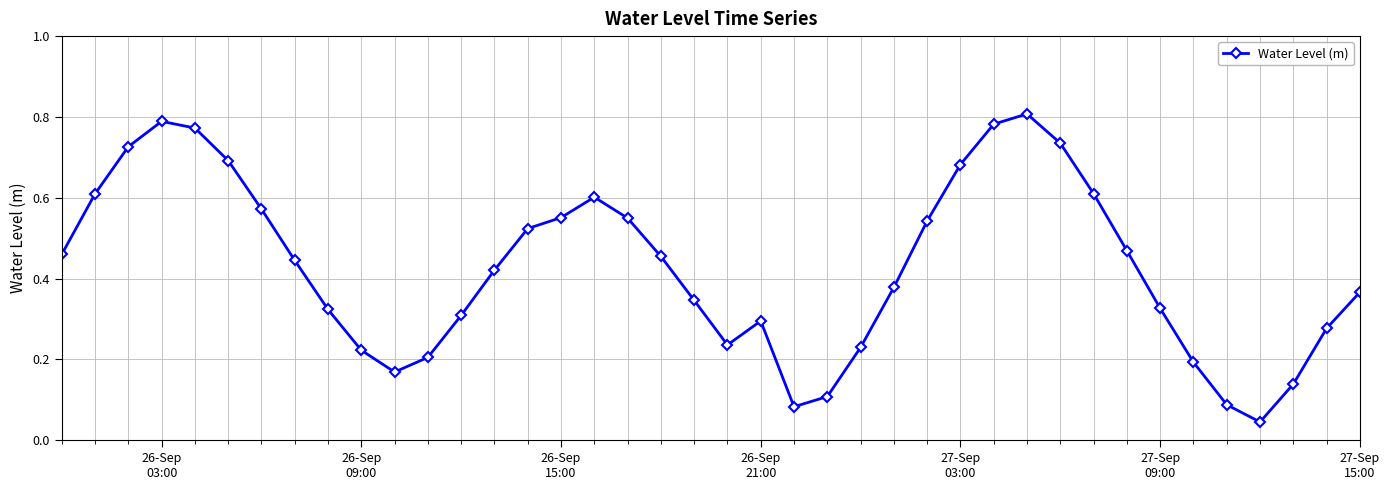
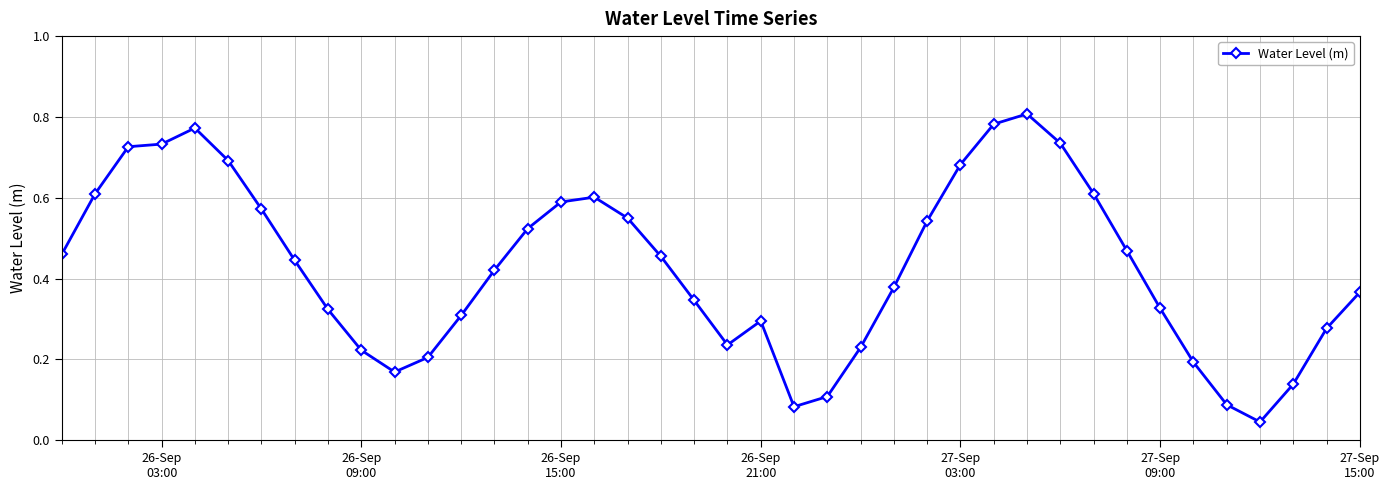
26-Sep 03:00: 0.79 -> 0.73
26-Sep 15:00: 0.55 -> 0.59
